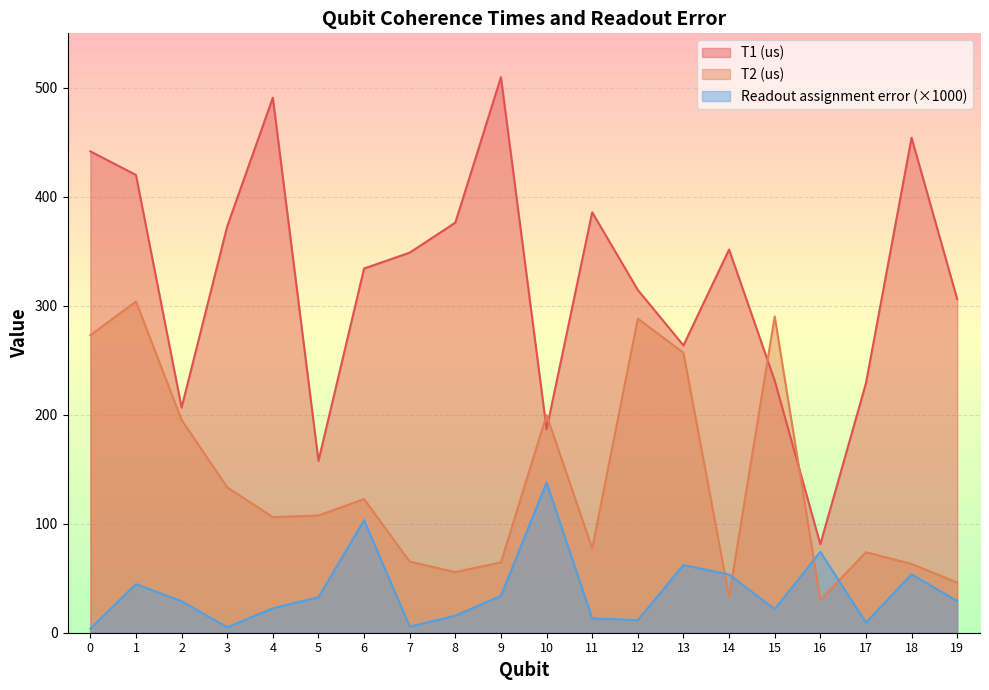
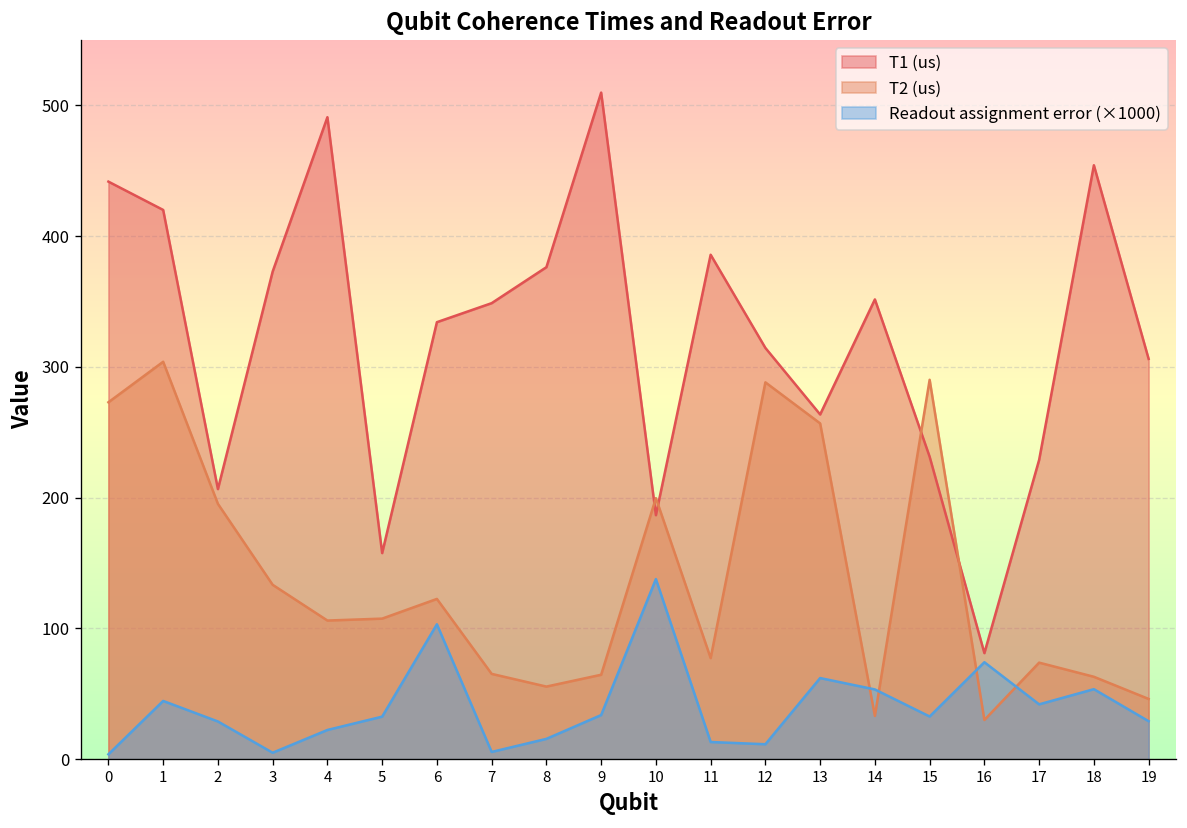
Readout assignment error (×1000), 15: 22 -> 33
Readout assignment error (×1000), 17: 9 -> 42
